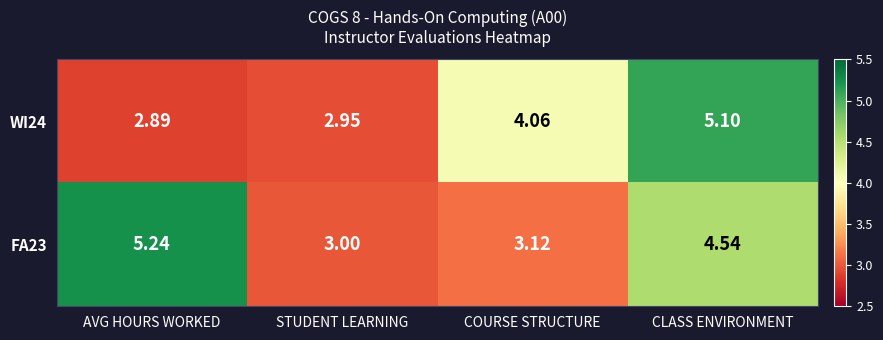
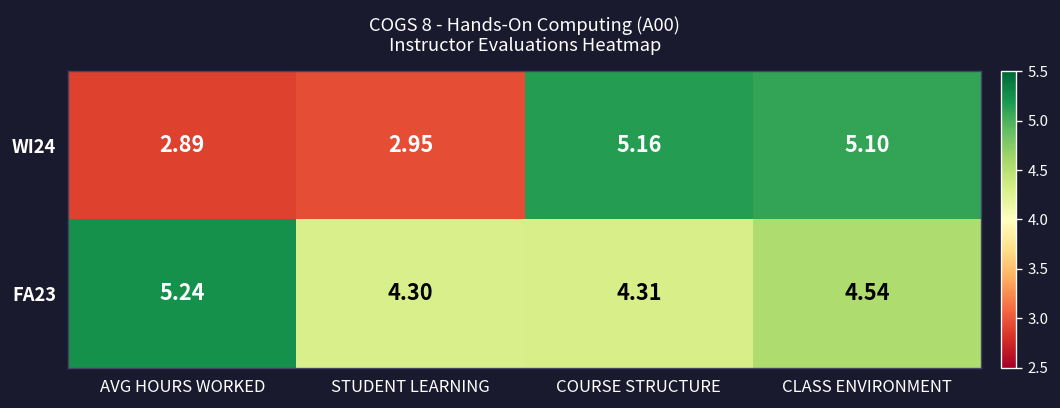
WI24, COURSE STRUCTURE: 4.06 -> 5.16
FA23, STUDENT LEARNING: 3.00 -> 4.30
FA23, COURSE STRUCTURE: 3.12 -> 4.31
